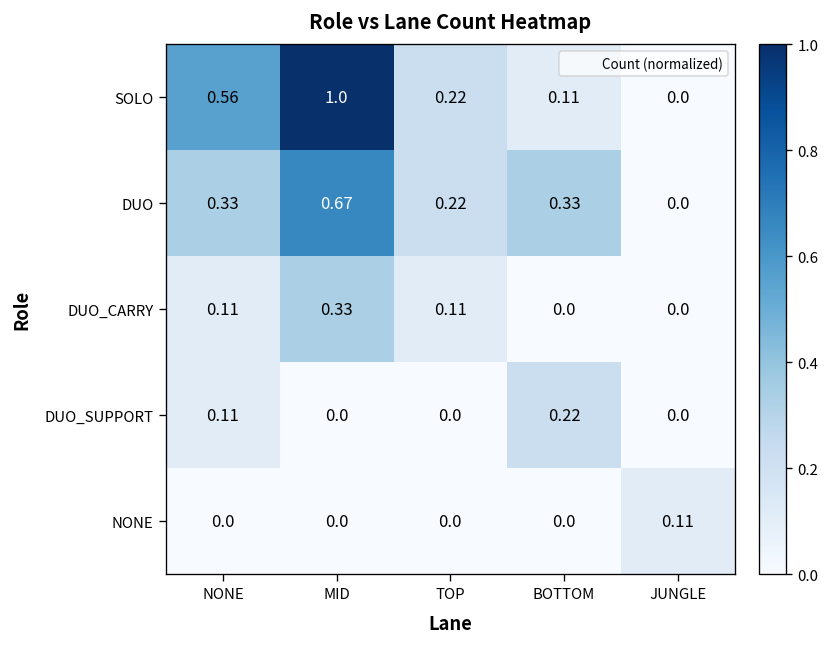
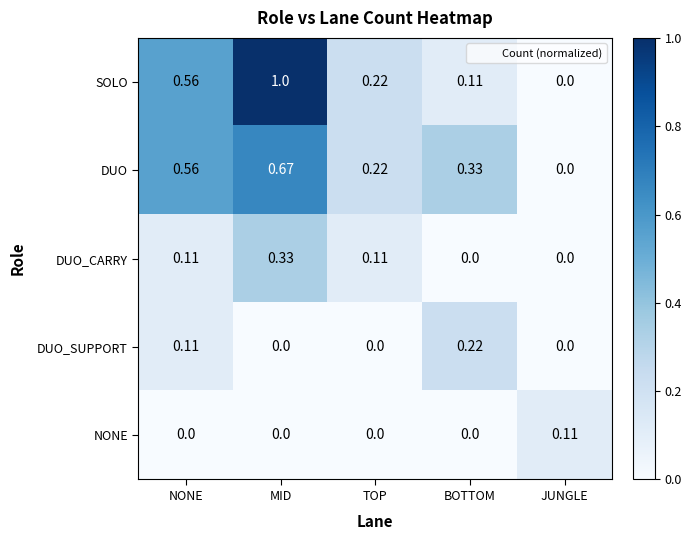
DUO, NONE: 0.33 -> 0.56
